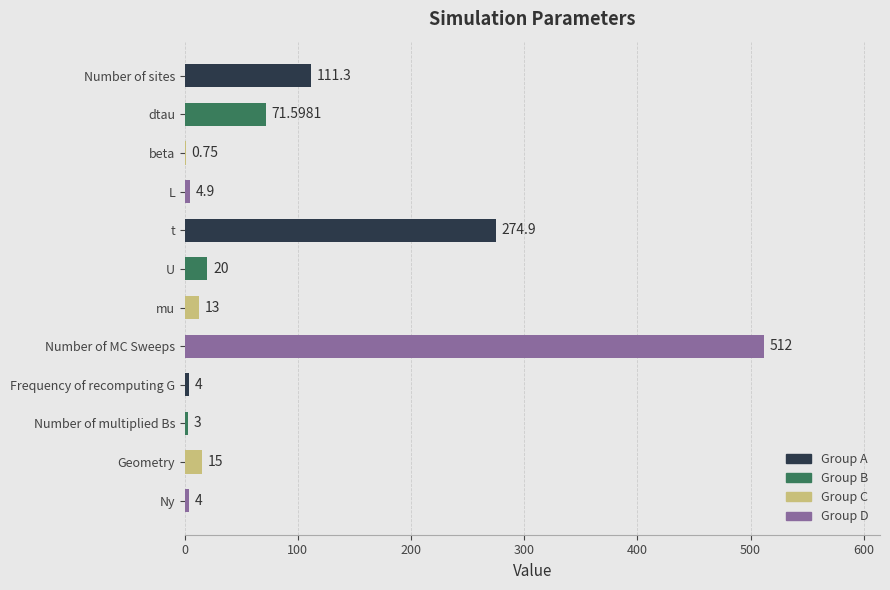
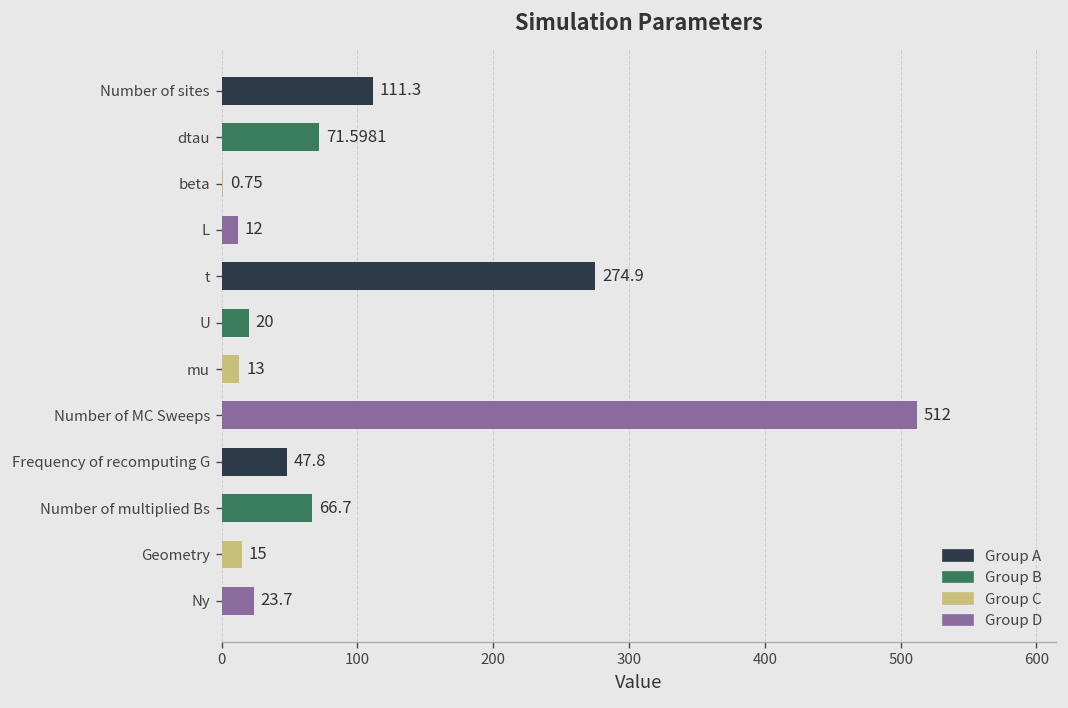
L: 4.9 -> 12
Frequency of recomputing G: 4 -> 47.8
Number of multiplied Bs: 3 -> 66.7
Ny: 4 -> 23.7
